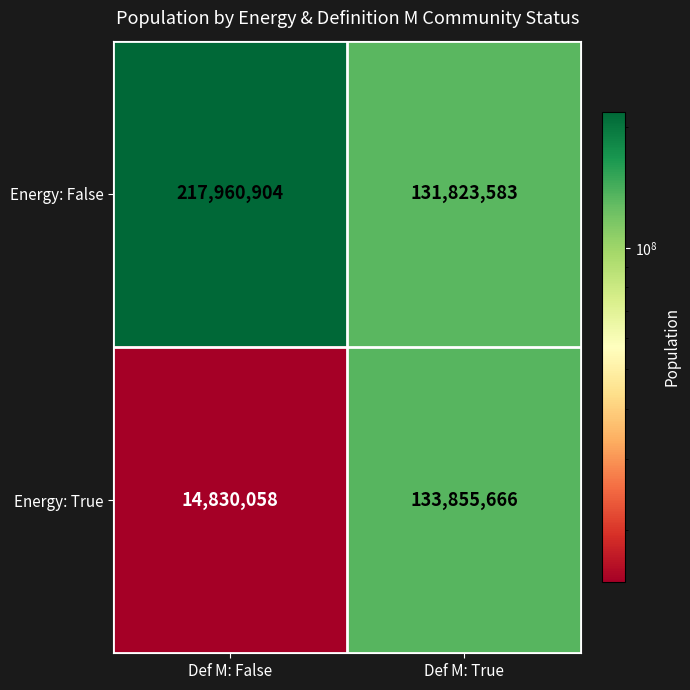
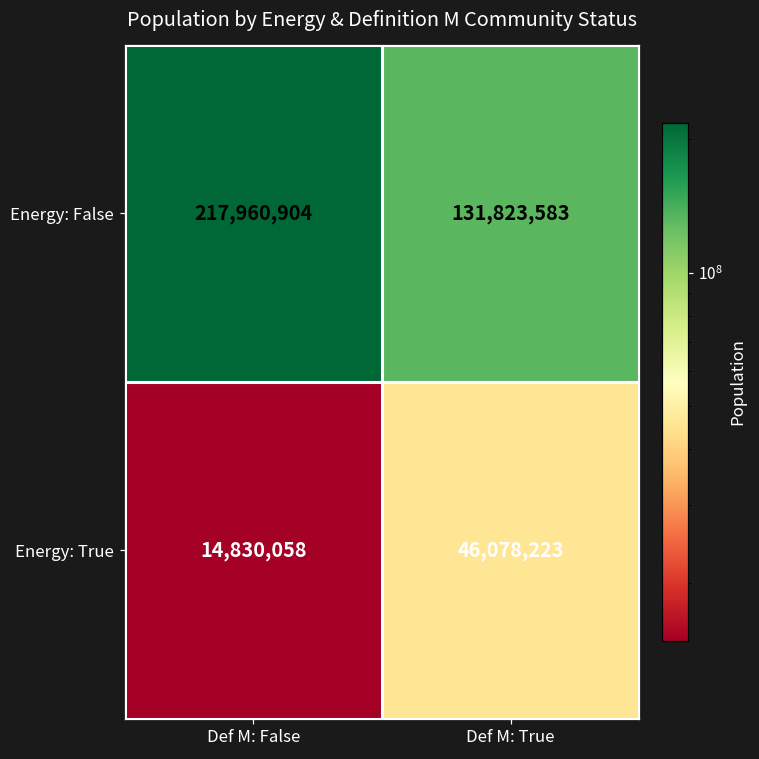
Energy: True, Def M: True: 133,855,666 -> 46,078,223
